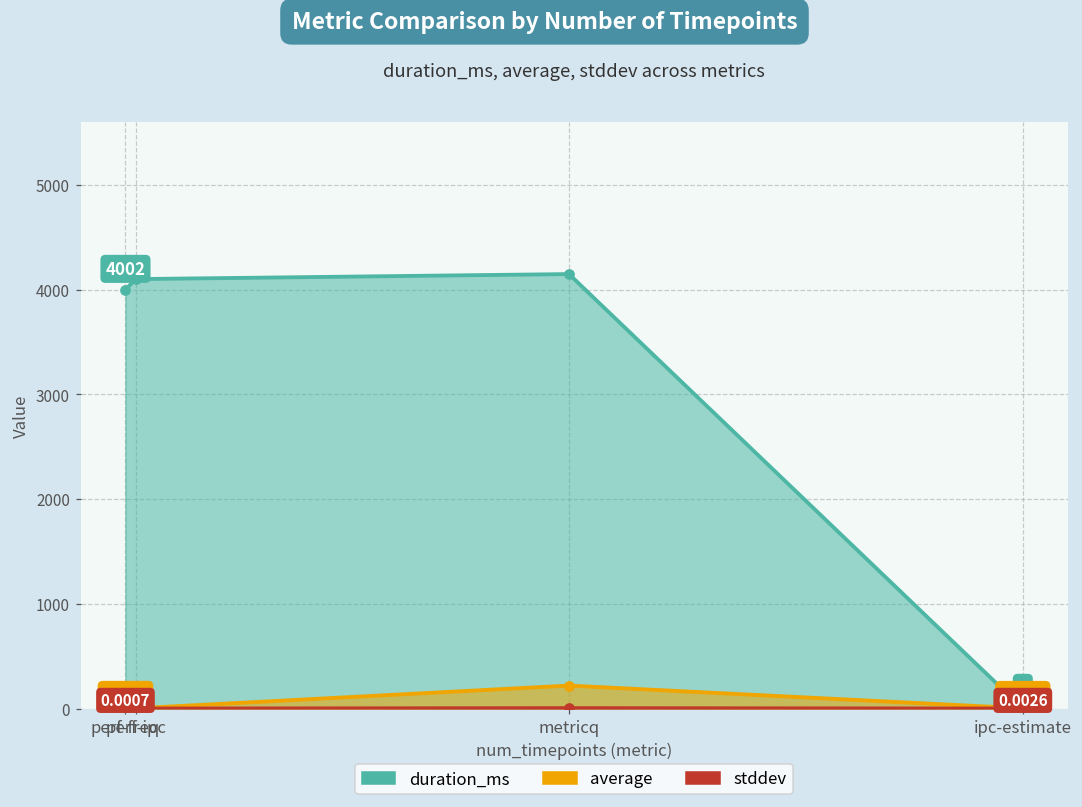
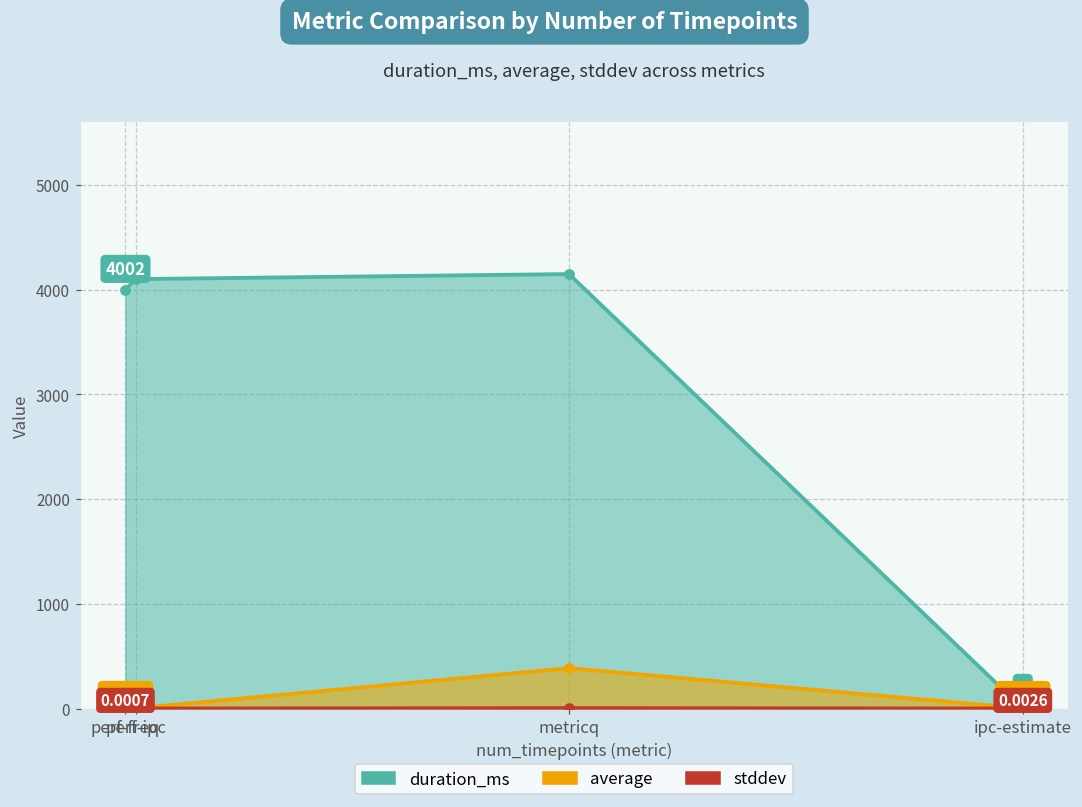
average, metricq: 200 -> 400
